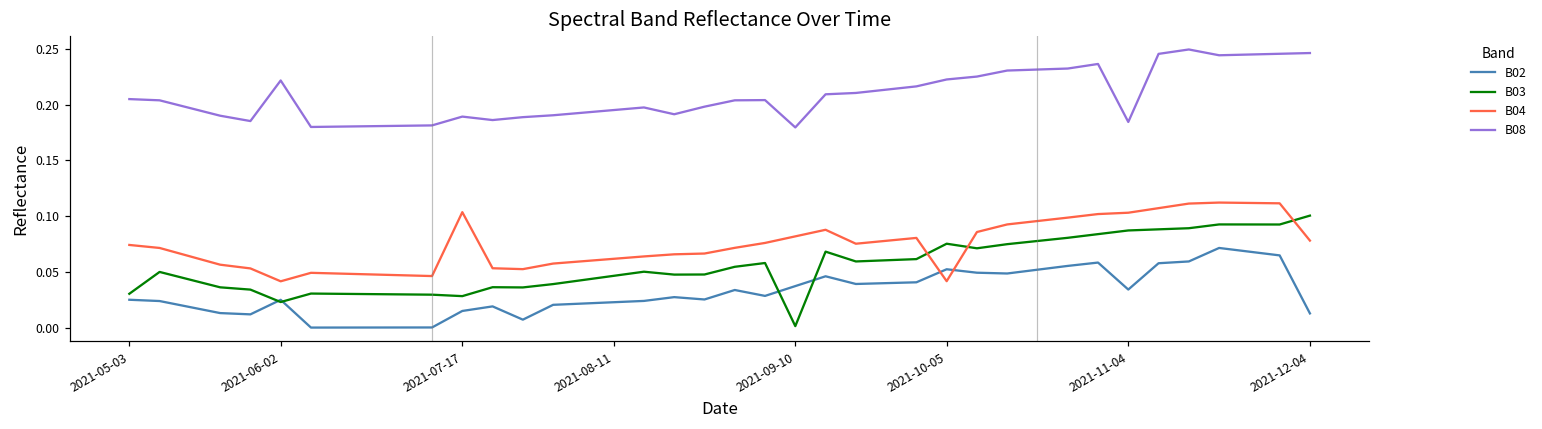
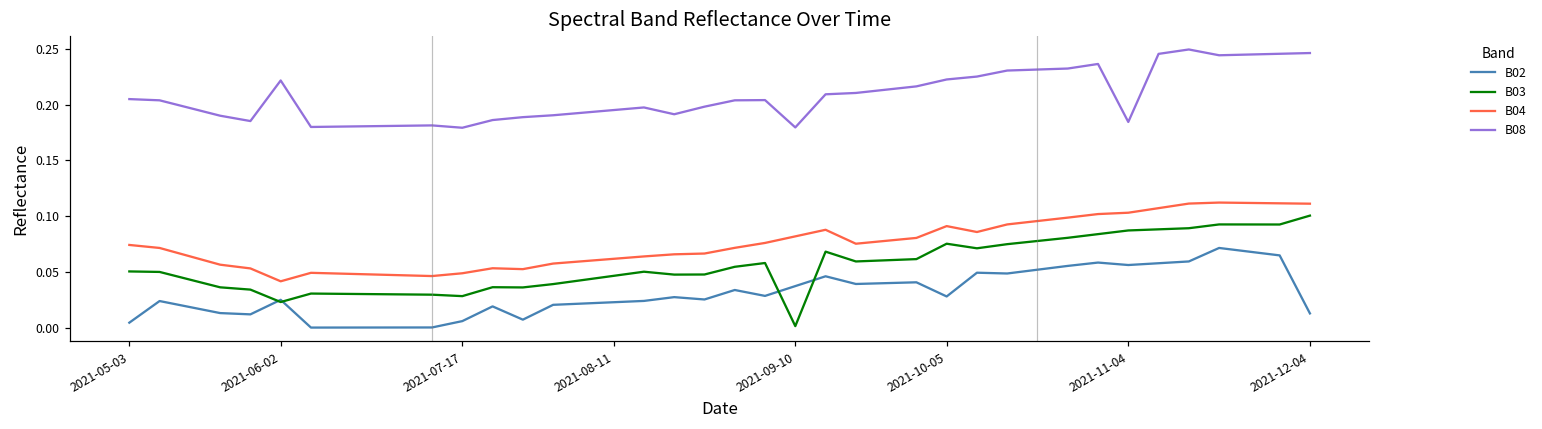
B02, 2021-05-03: 0.025 -> 0.004
B03, 2021-05-03: 0.030 -> 0.050
B02, 2021-07-17: 0.015 -> 0.006
B04, 2021-07-17: 0.104 -> 0.049
B08, 2021-07-17: 0.189 -> 0.179
B02, 2021-10-05: 0.052 -> 0.028
B04, 2021-10-05: 0.042 -> 0.091
B02, 2021-11-04: 0.034 -> 0.056
B04, 2021-12-04: 0.078 -> 0.111
